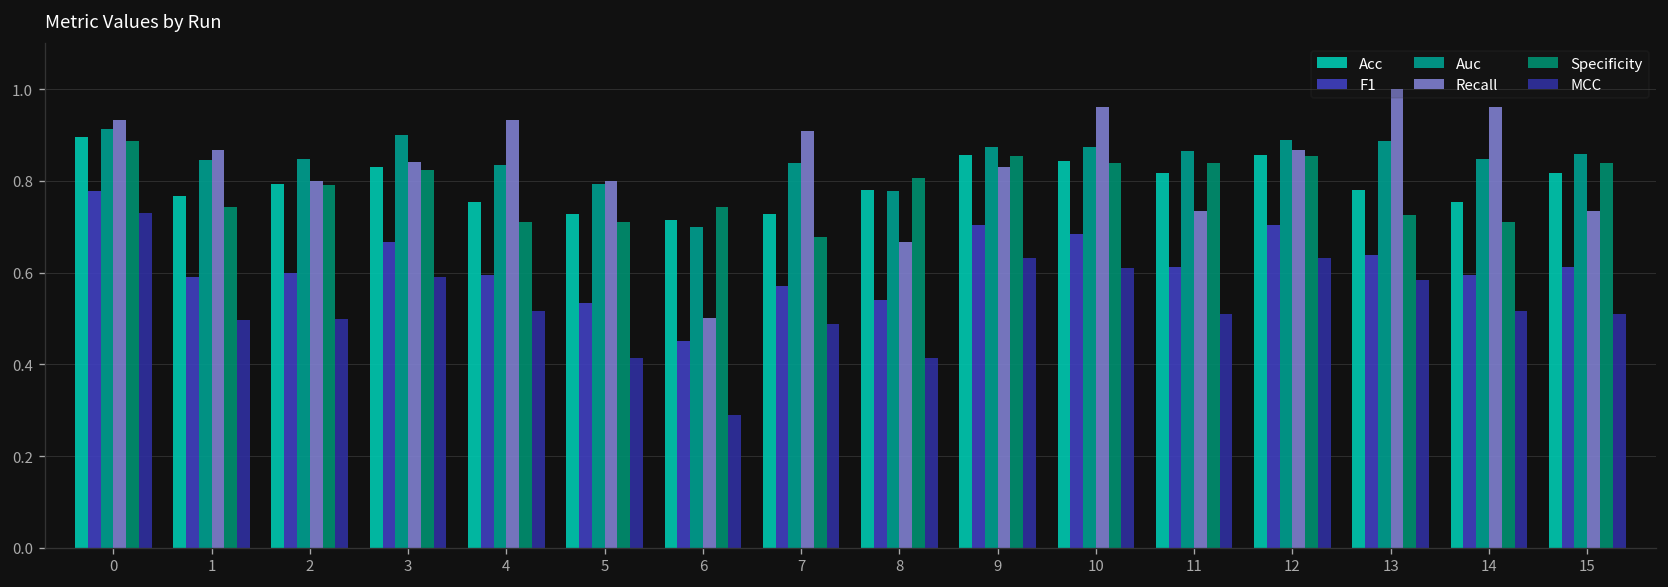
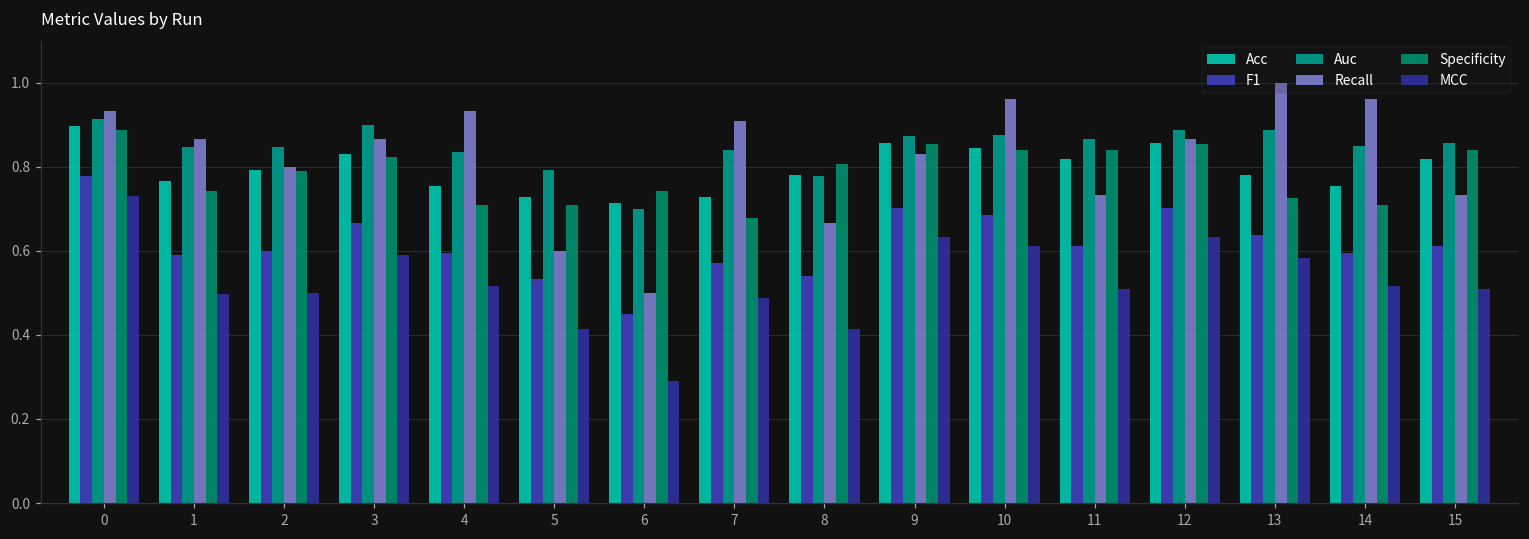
Recall, 3: 0.84 -> 0.87
Recall, 5: 0.8 -> 0.6
